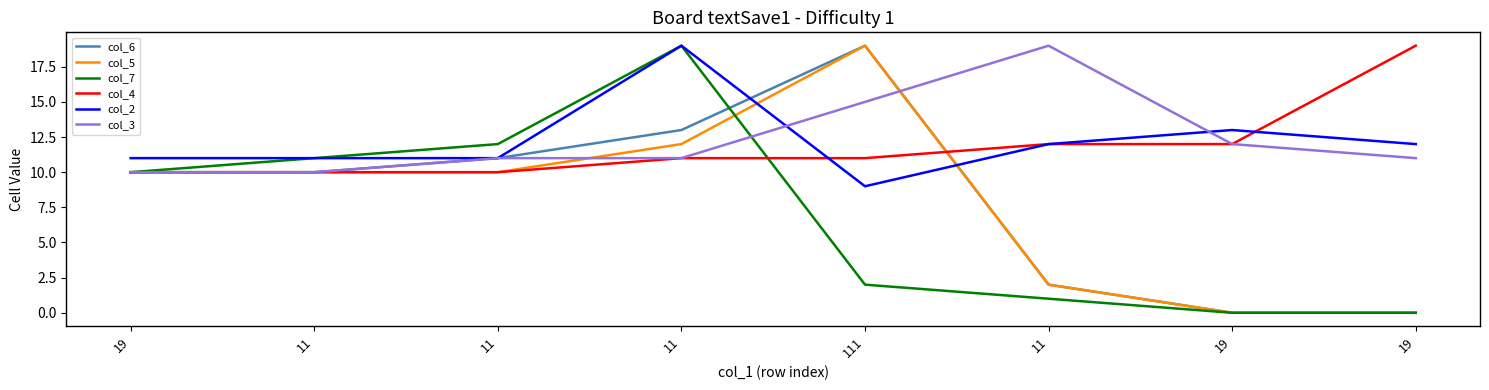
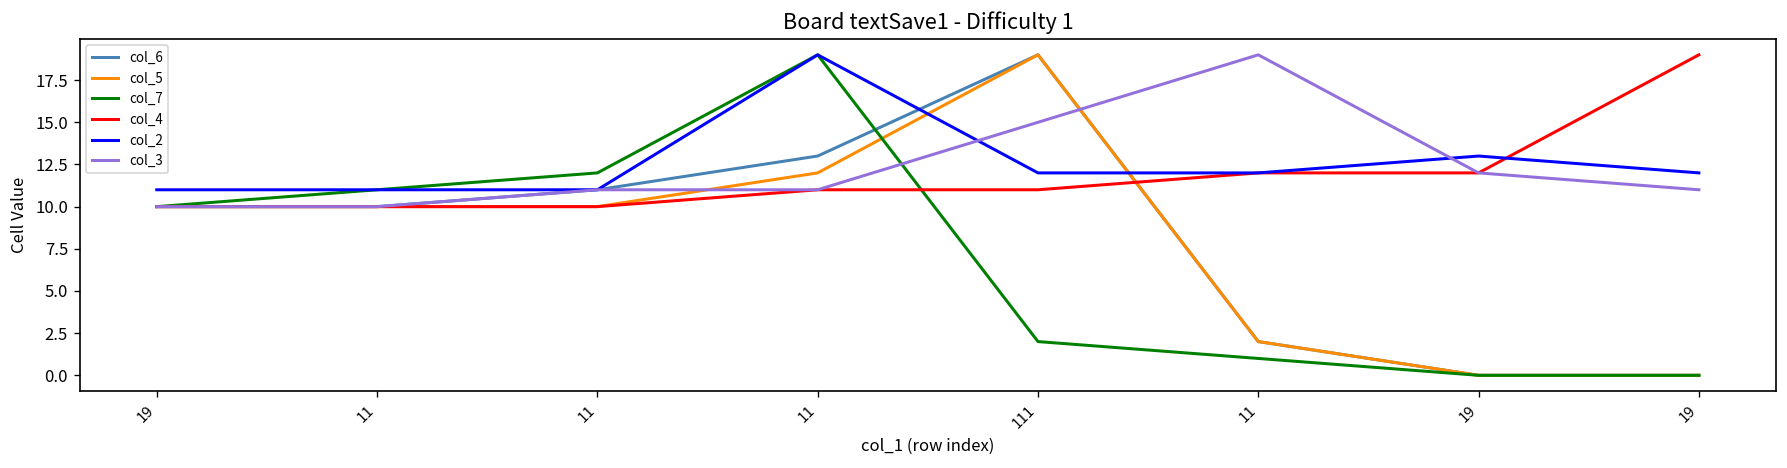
col_2, 111: 9 -> 12
